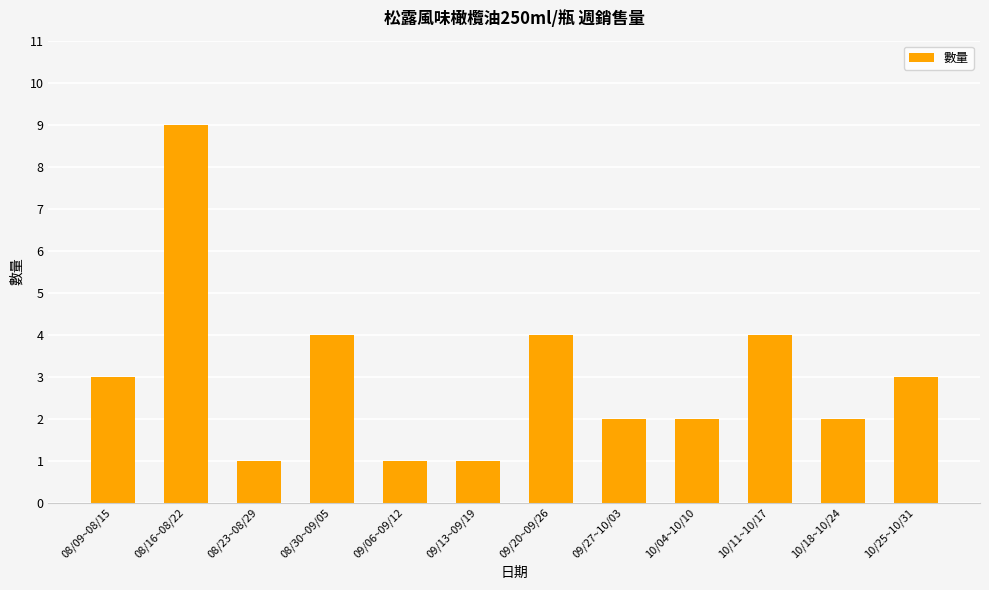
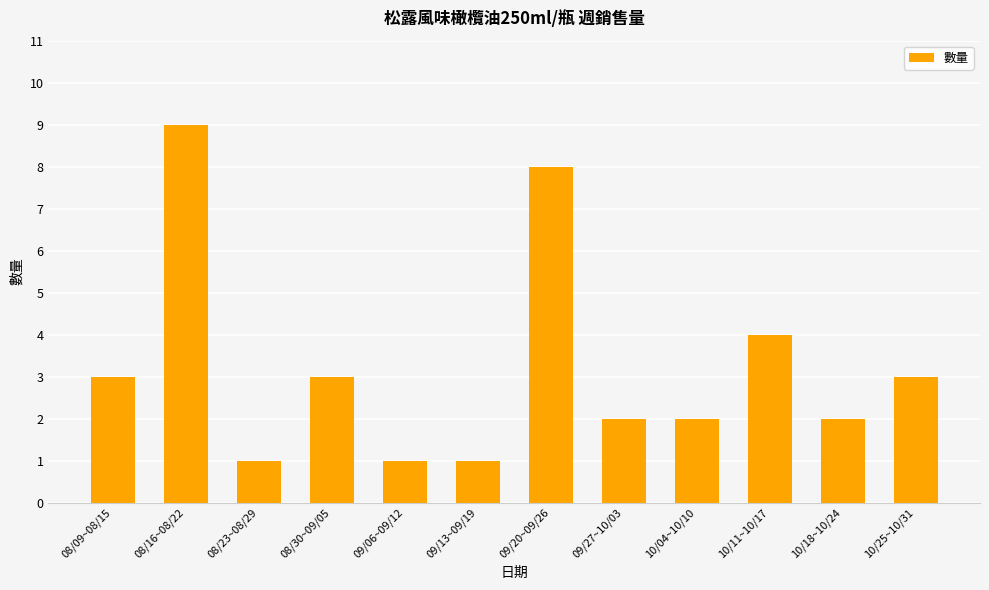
08/30~09/05: 4 -> 3
09/20~09/26: 4 -> 8
